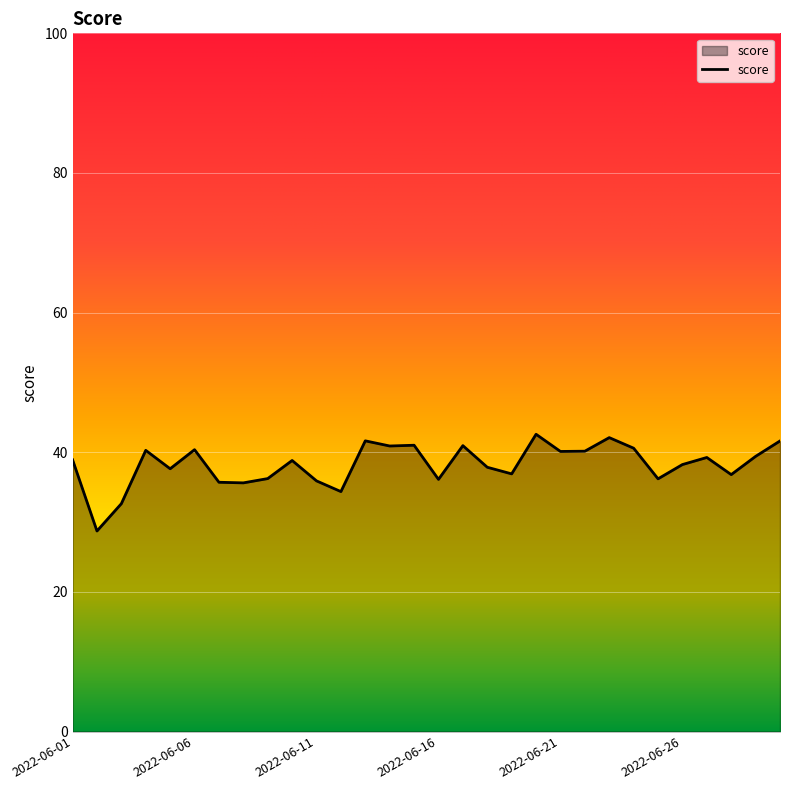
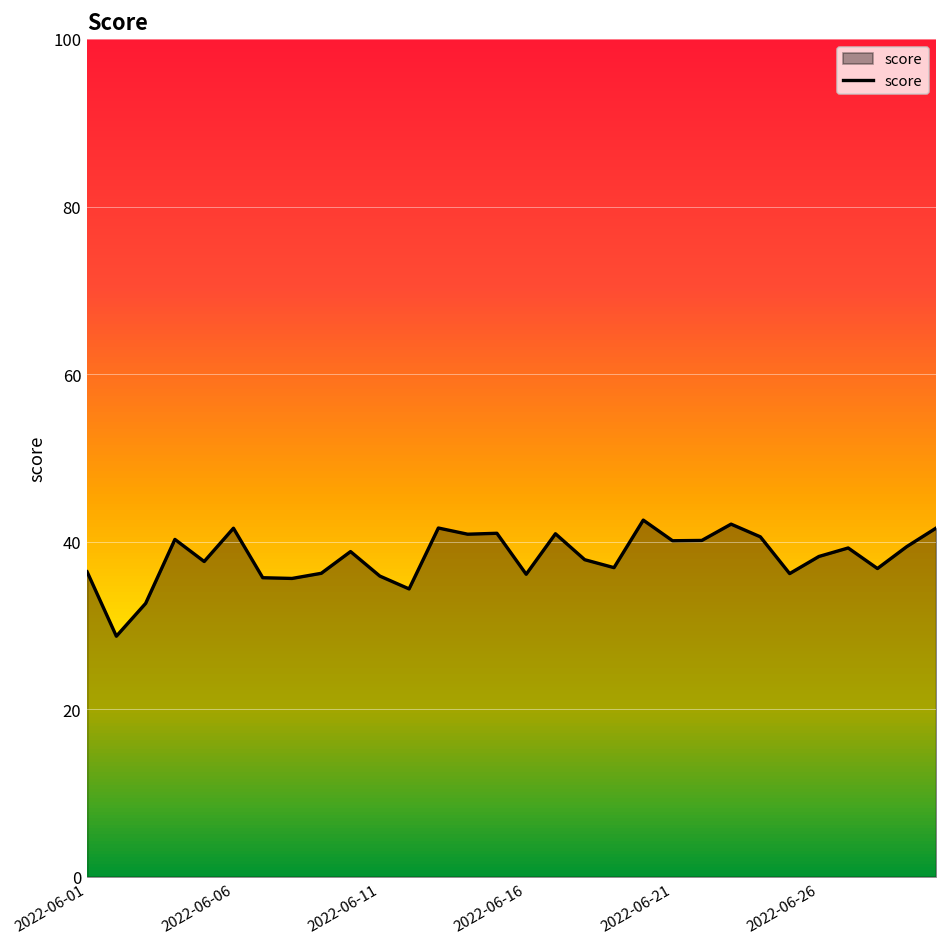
2022-06-01: 39 -> 36
2022-06-06: 40 -> 42
